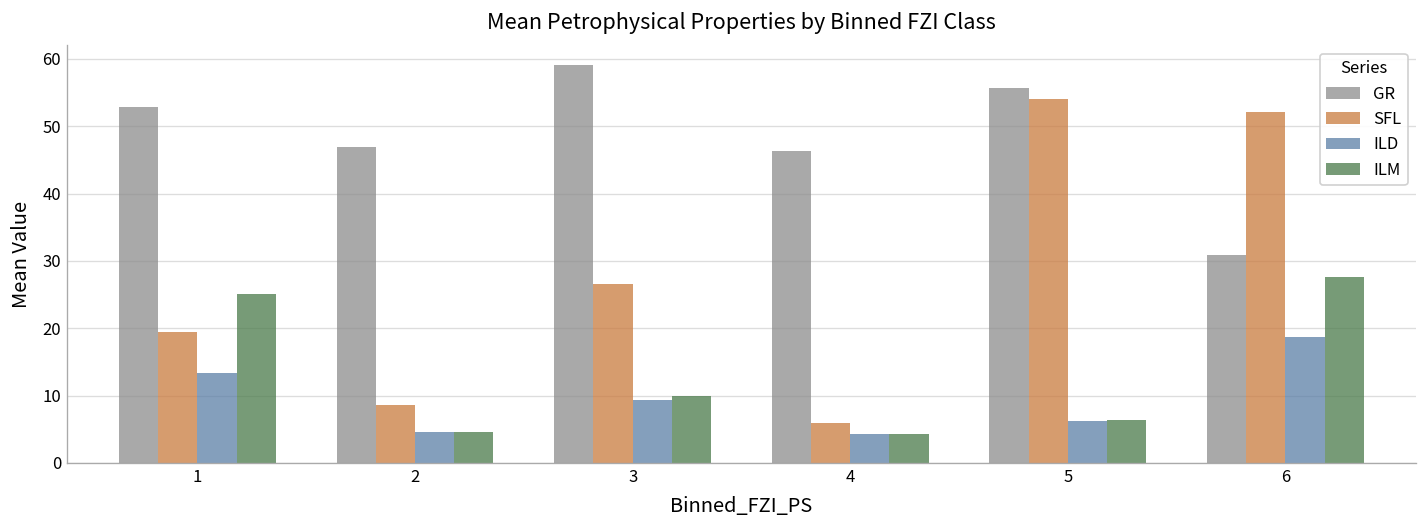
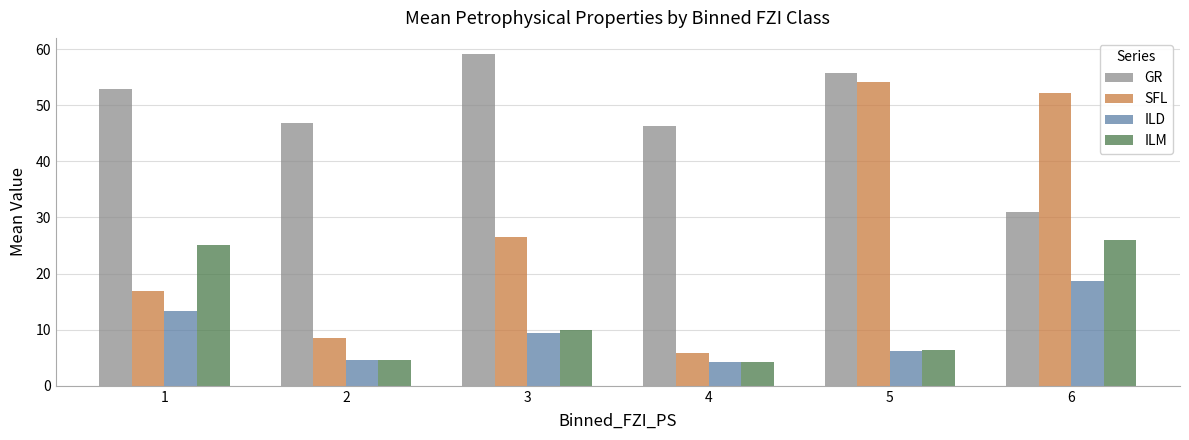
SFL, 1: 19 -> 17
ILM, 6: 28 -> 26
